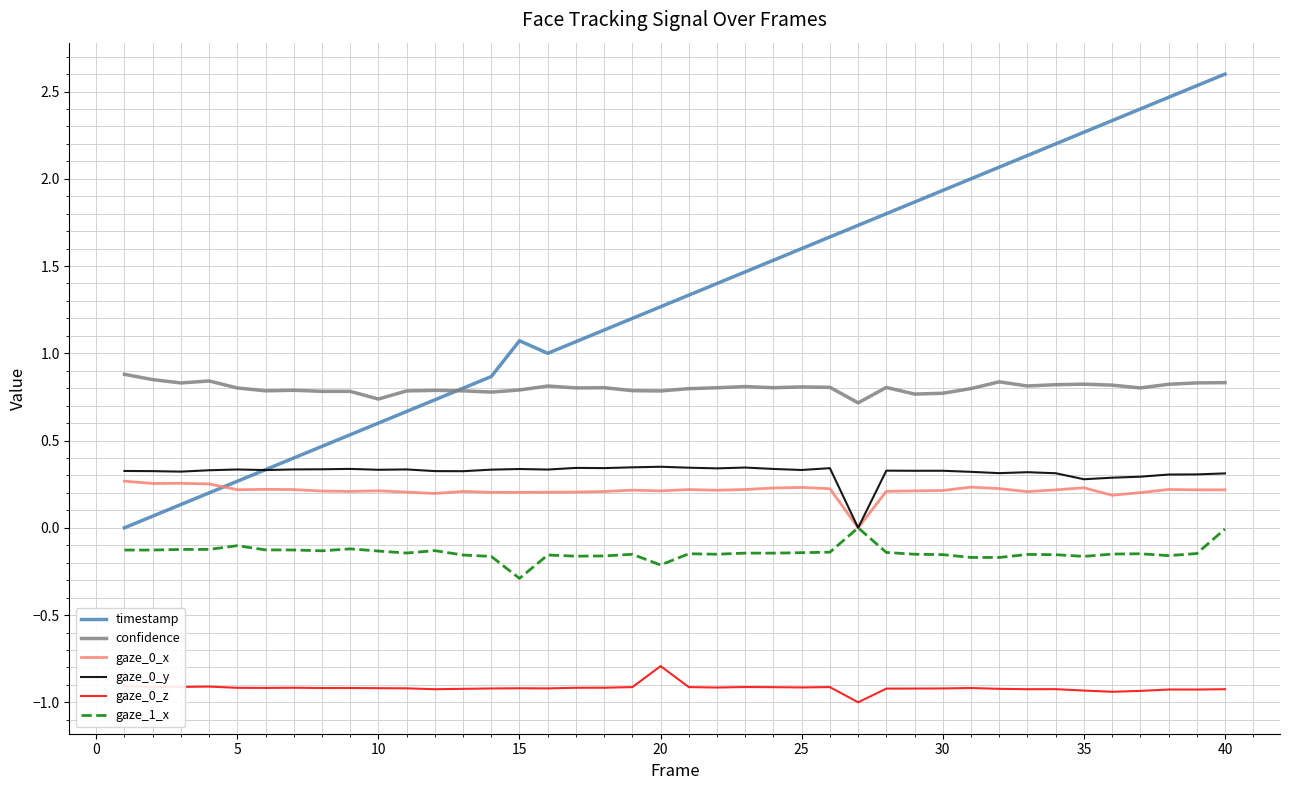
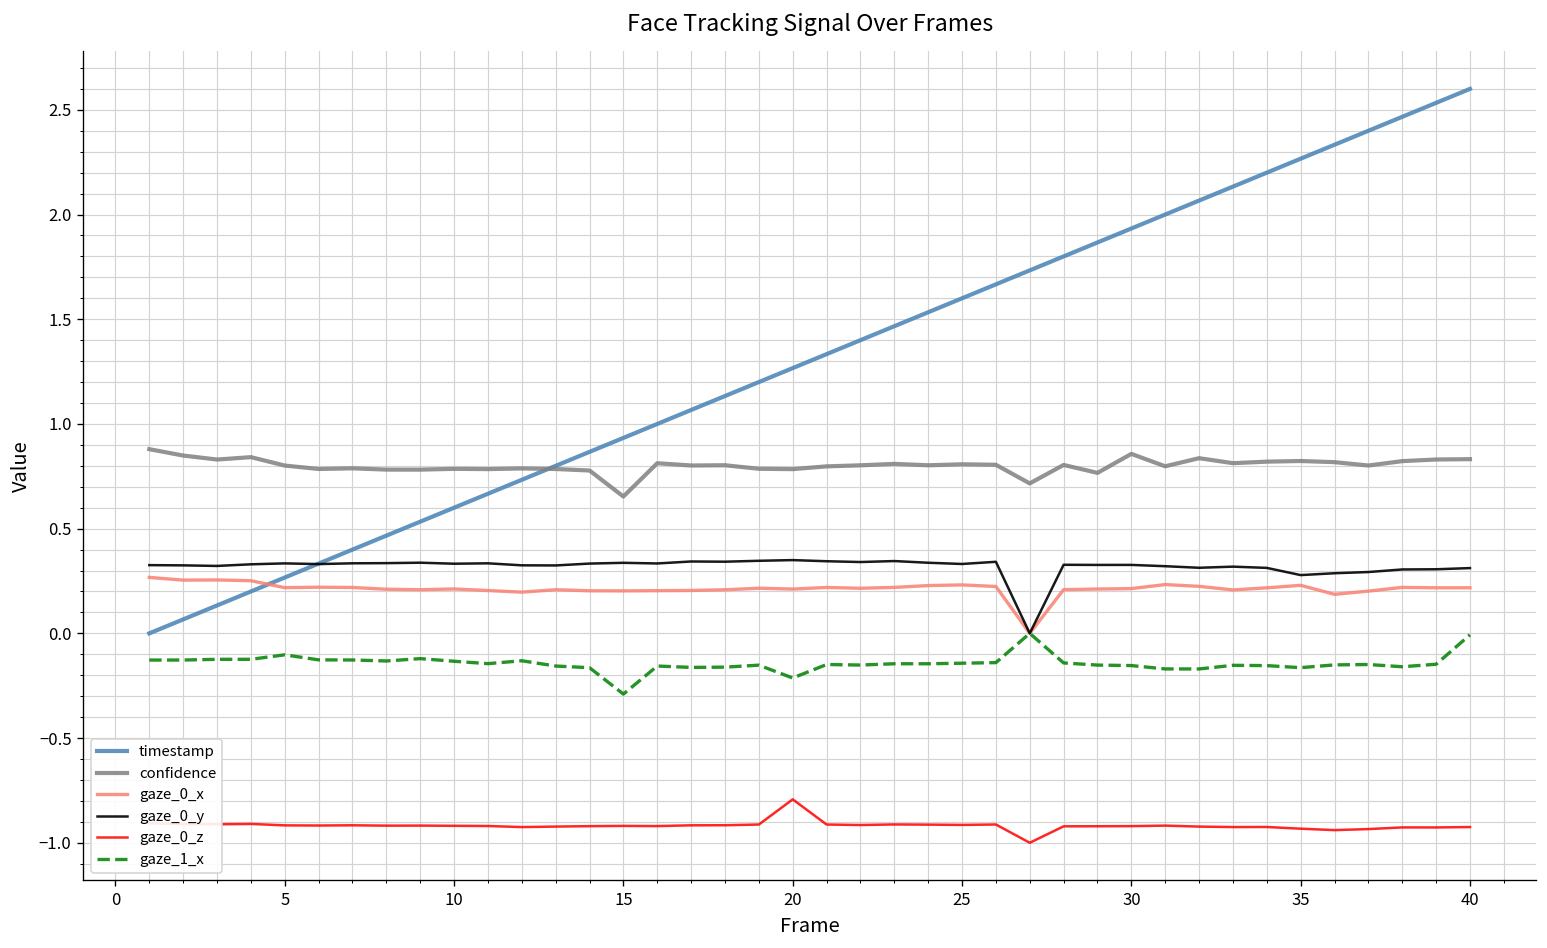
confidence, 10: 0.74 -> 0.79
timestamp, 15: 1.07 -> 0.93
confidence, 15: 0.79 -> 0.65
confidence, 30: 0.77 -> 0.86
